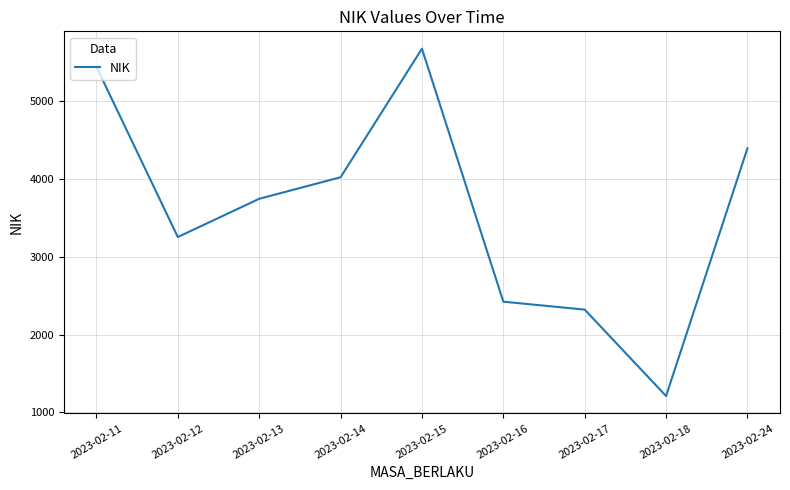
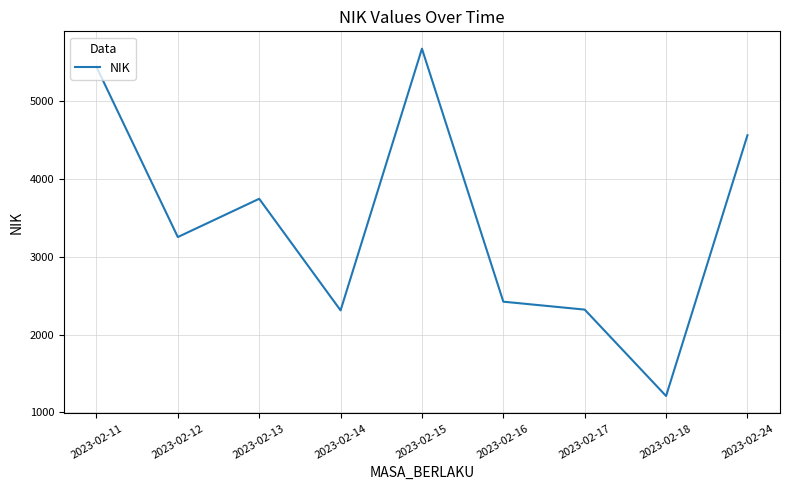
2023-02-14: 4000 -> 2300
2023-02-24: 4400 -> 4600
